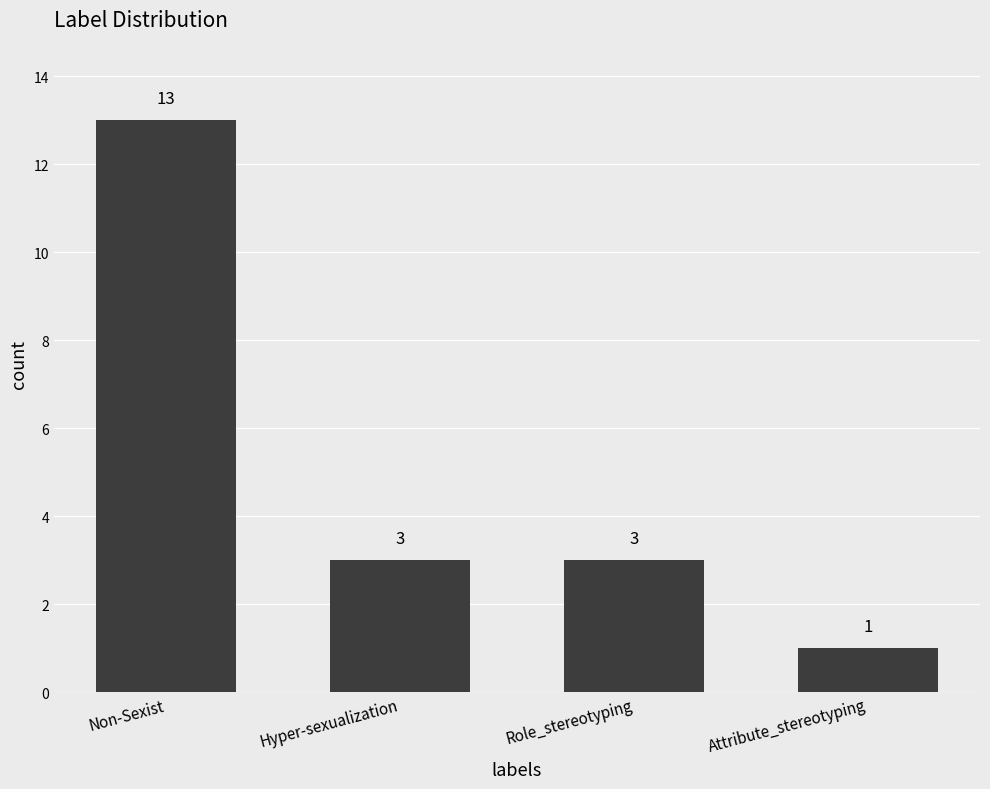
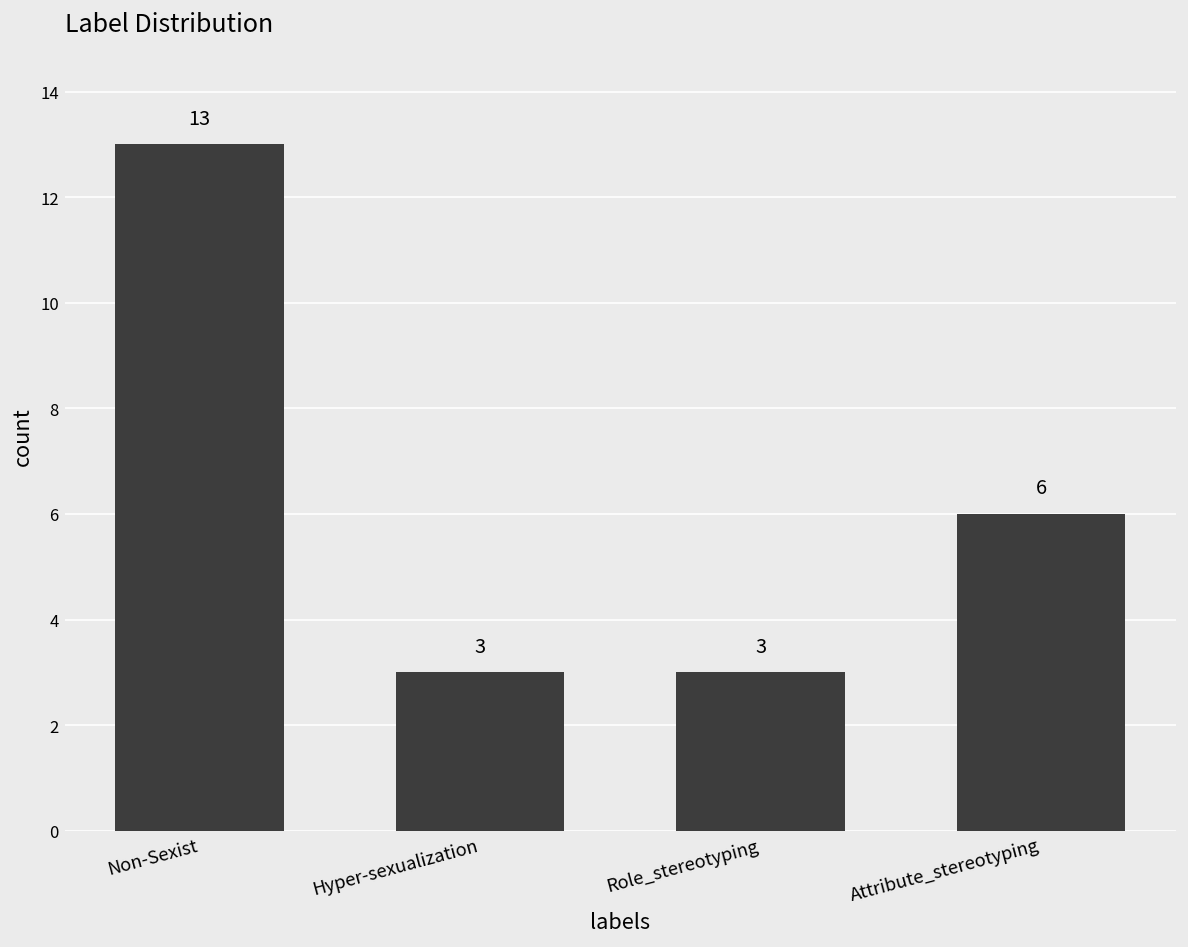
Attribute_stereotyping: 1 -> 6
